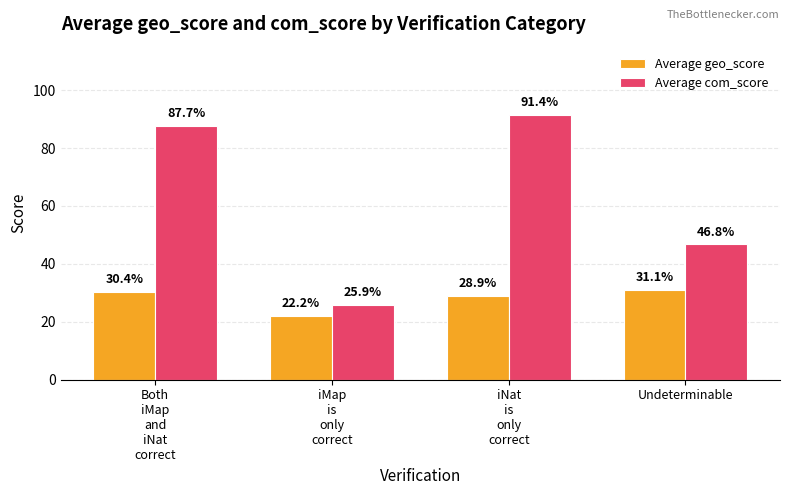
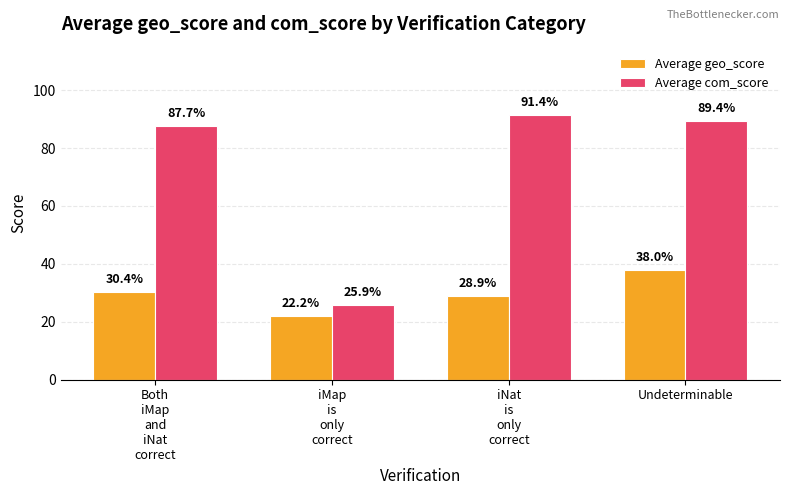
Average geo_score, Undeterminable: 31.1% -> 38.0%
Average com_score, Undeterminable: 46.8% -> 89.4%
